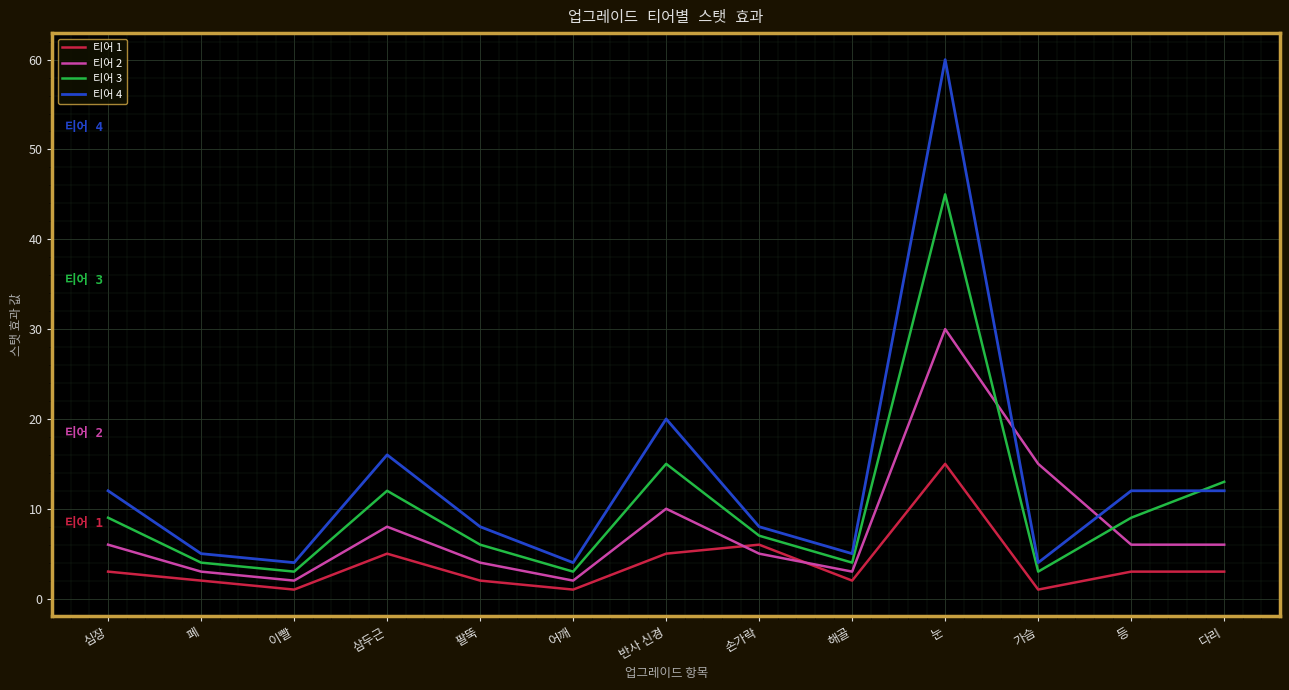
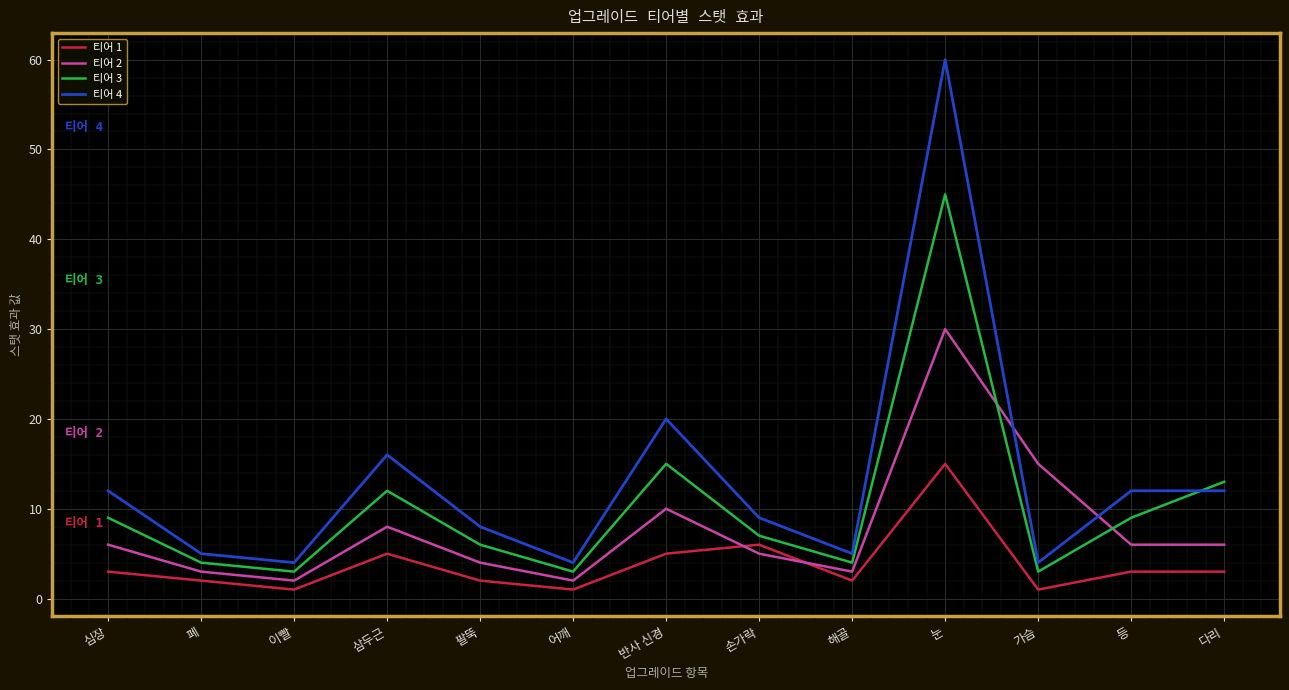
티어 4, 손가락: 8 -> 9
